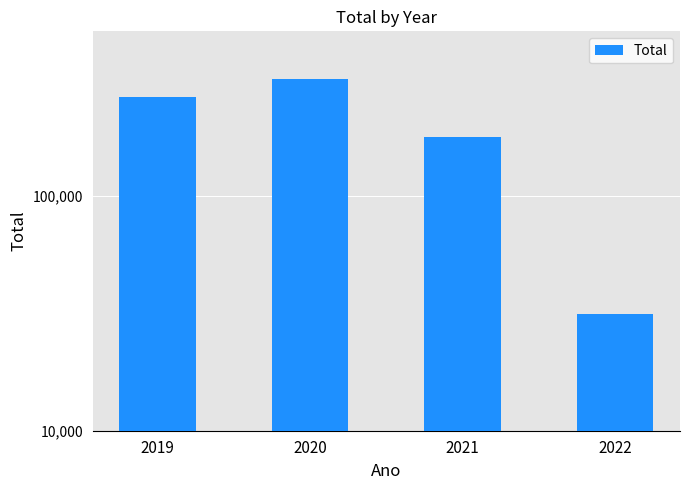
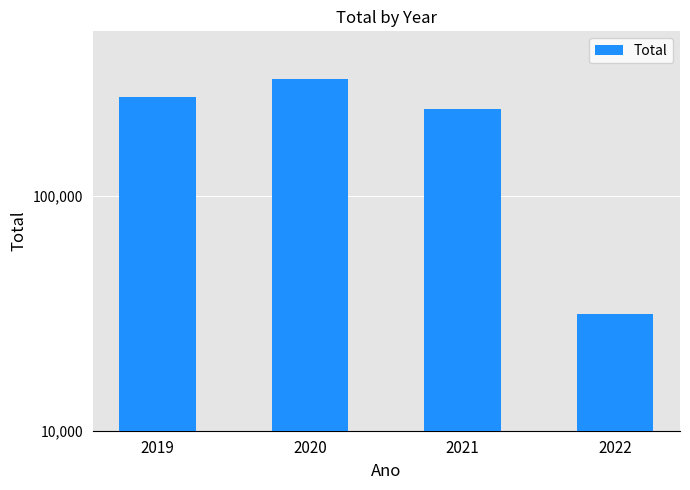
2021: 180,000 -> 230,000
